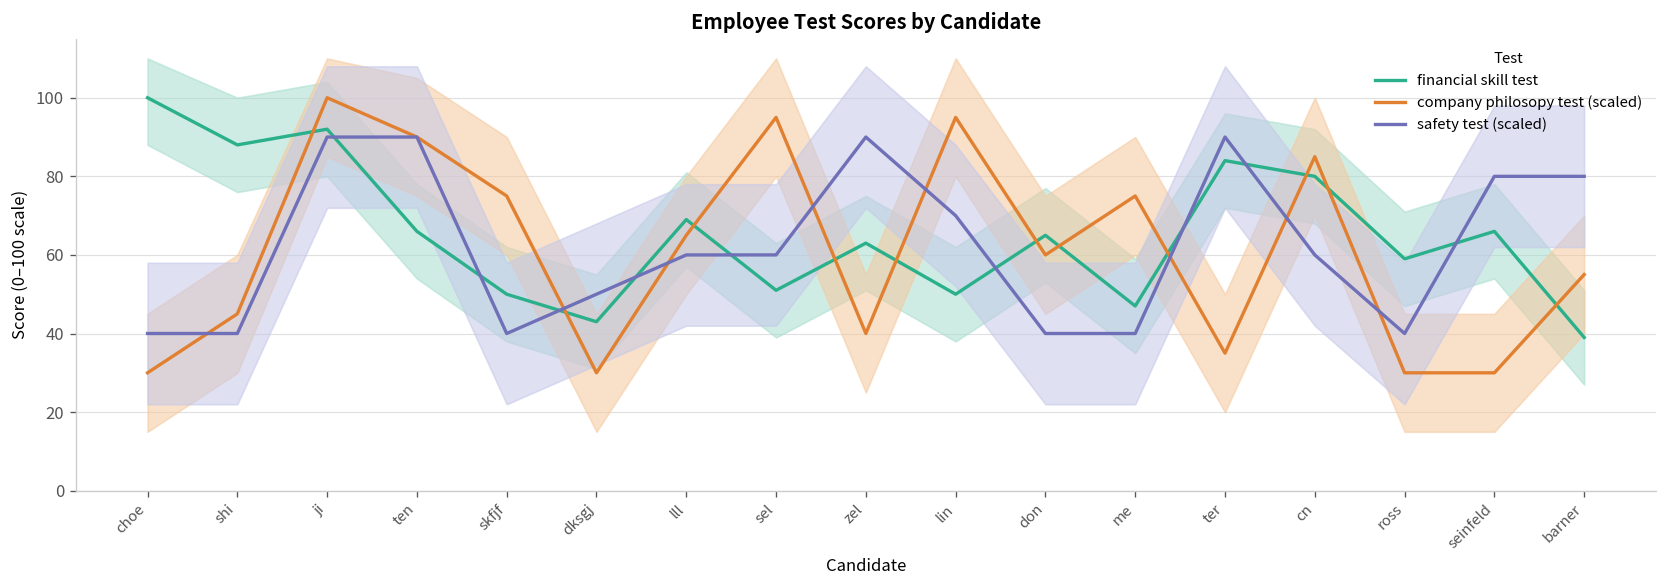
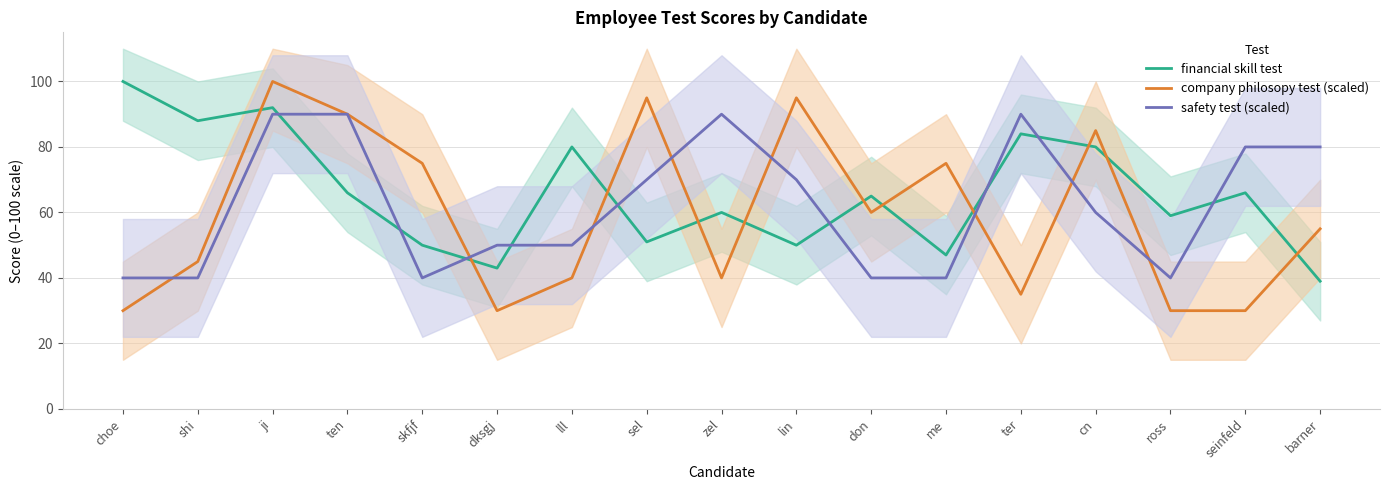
financial skill test, lll: 69 -> 80
company philosopy test (scaled), lll: 65 -> 40
safety test (scaled), lll: 60 -> 50
safety test (scaled), sel: 60 -> 70
financial skill test, zel: 63 -> 60
